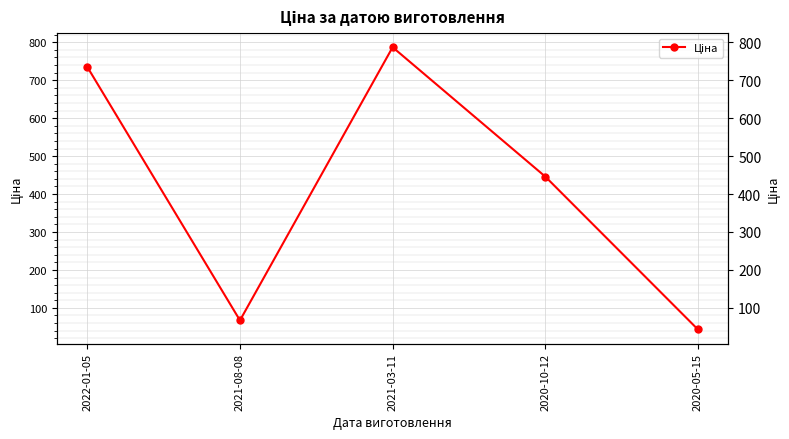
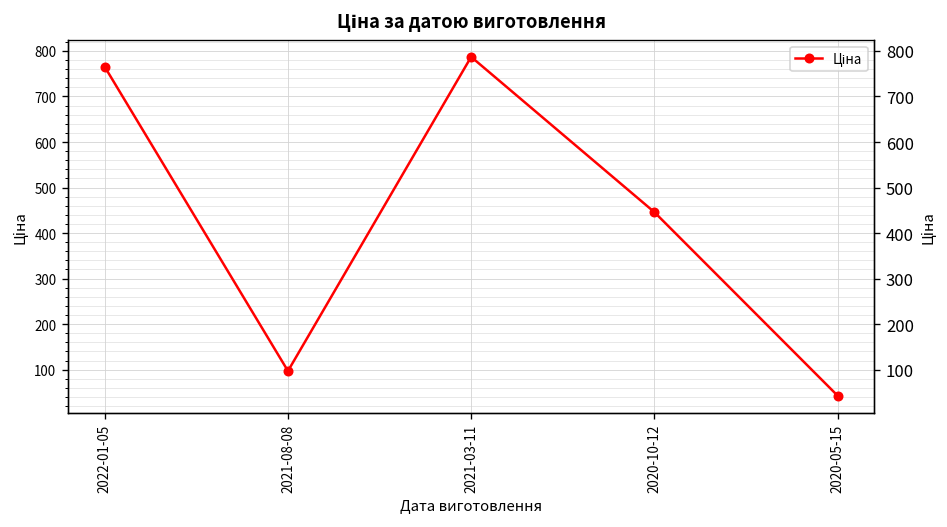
2022-01-05: 740 -> 770
2021-08-08: 70 -> 100
